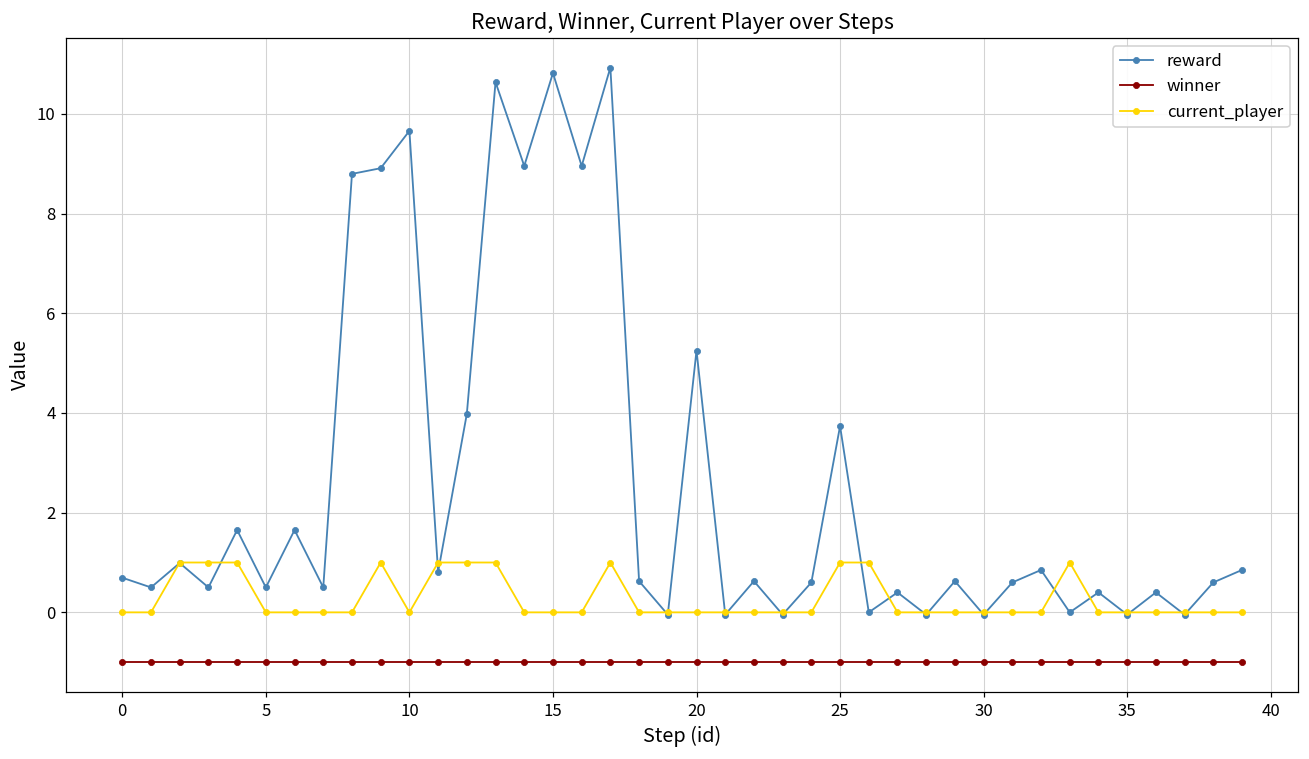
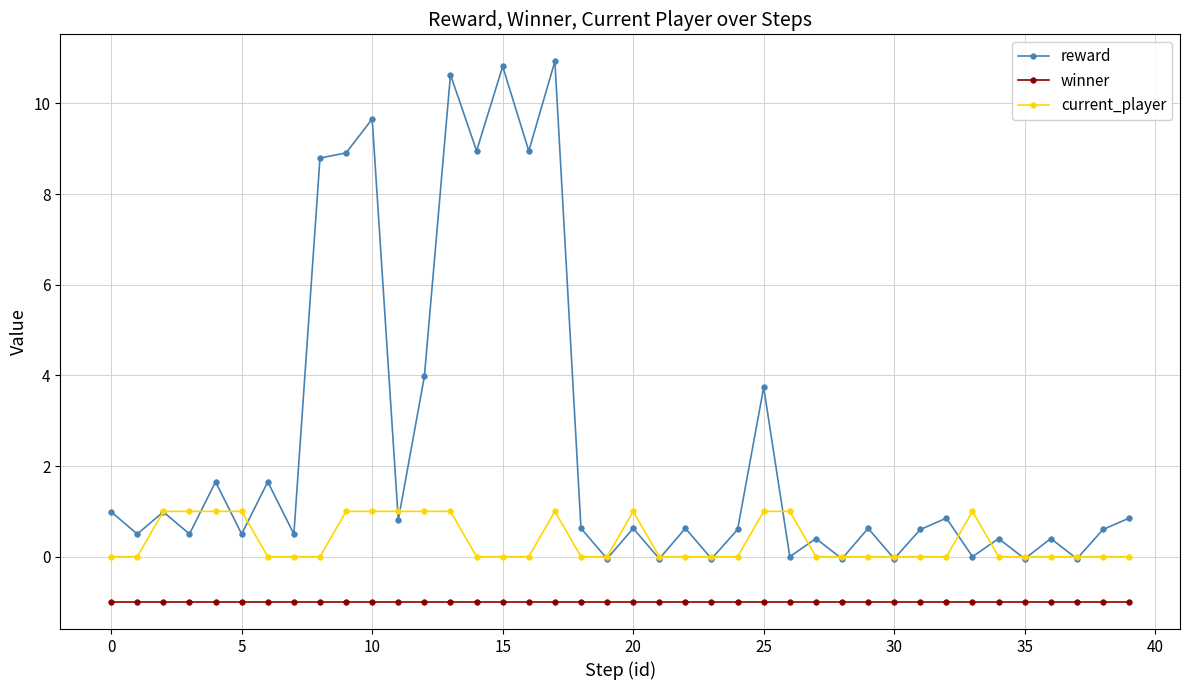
reward, 0: 0.7 -> 1.0
current_player, 5: 0 -> 1
current_player, 10: 0 -> 1
reward, 20: 5.3 -> 0.6
current_player, 20: 0 -> 1
